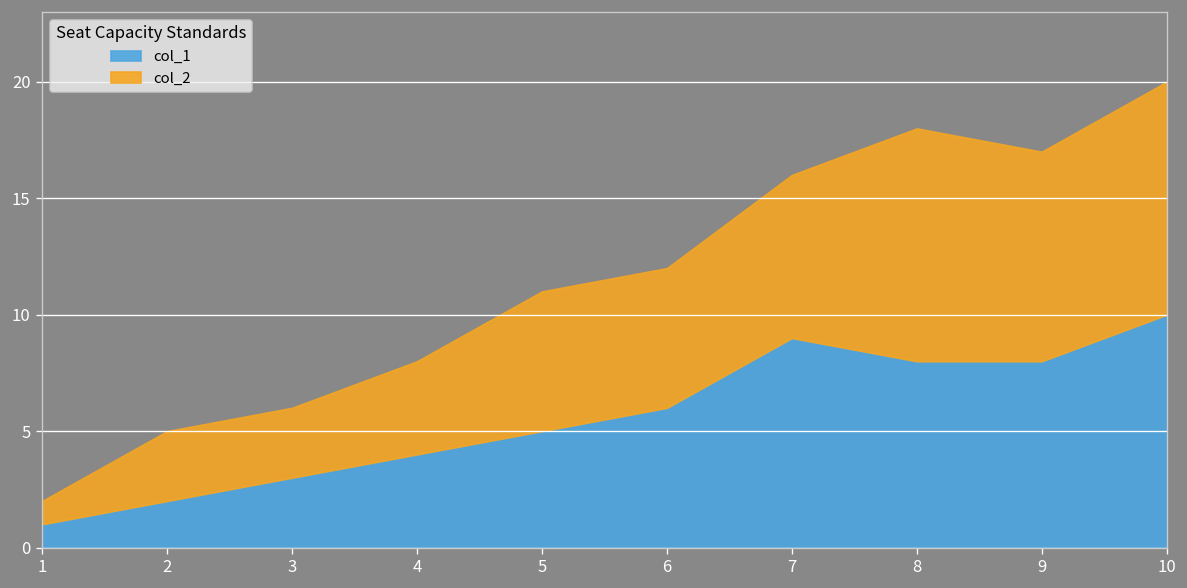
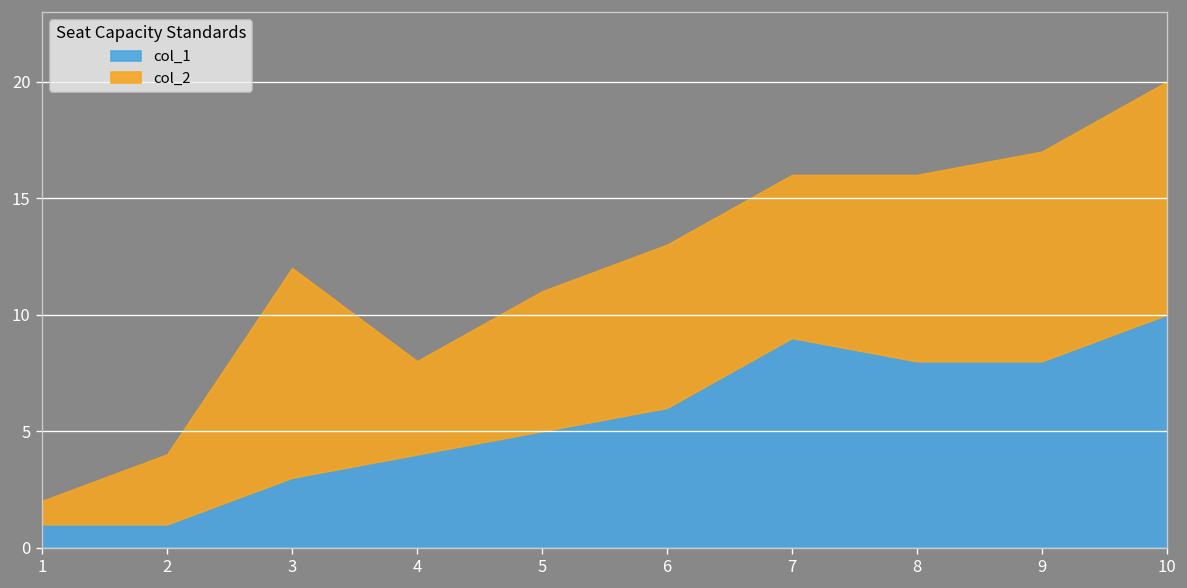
col_1, 2: 2 -> 1
col_2, 3: 3 -> 9
col_2, 6: 6 -> 7
col_2, 8: 10 -> 8
